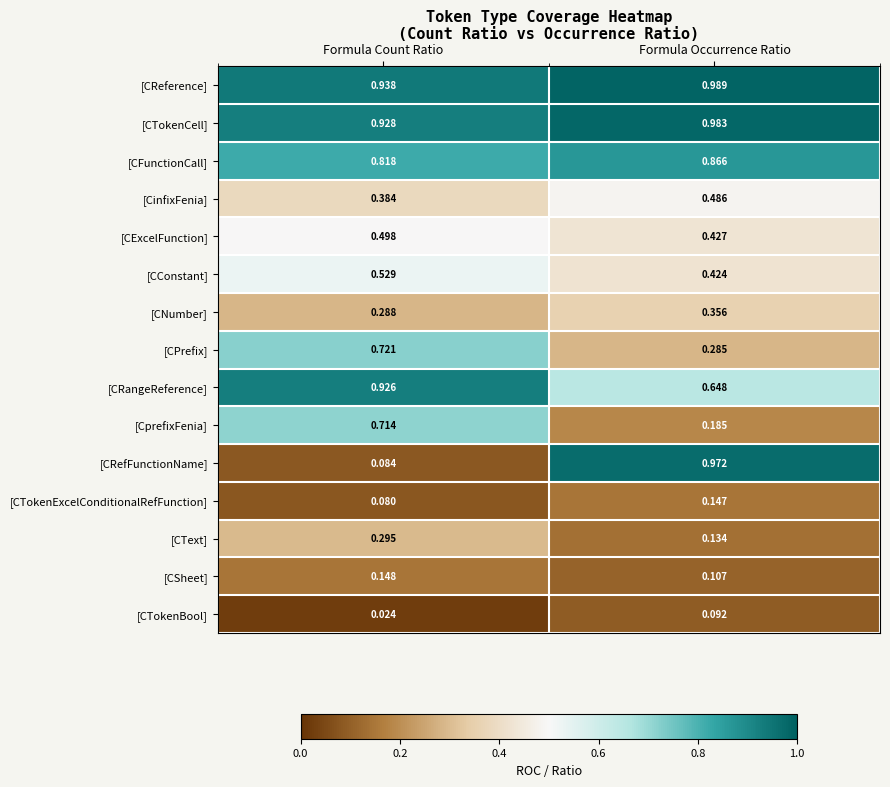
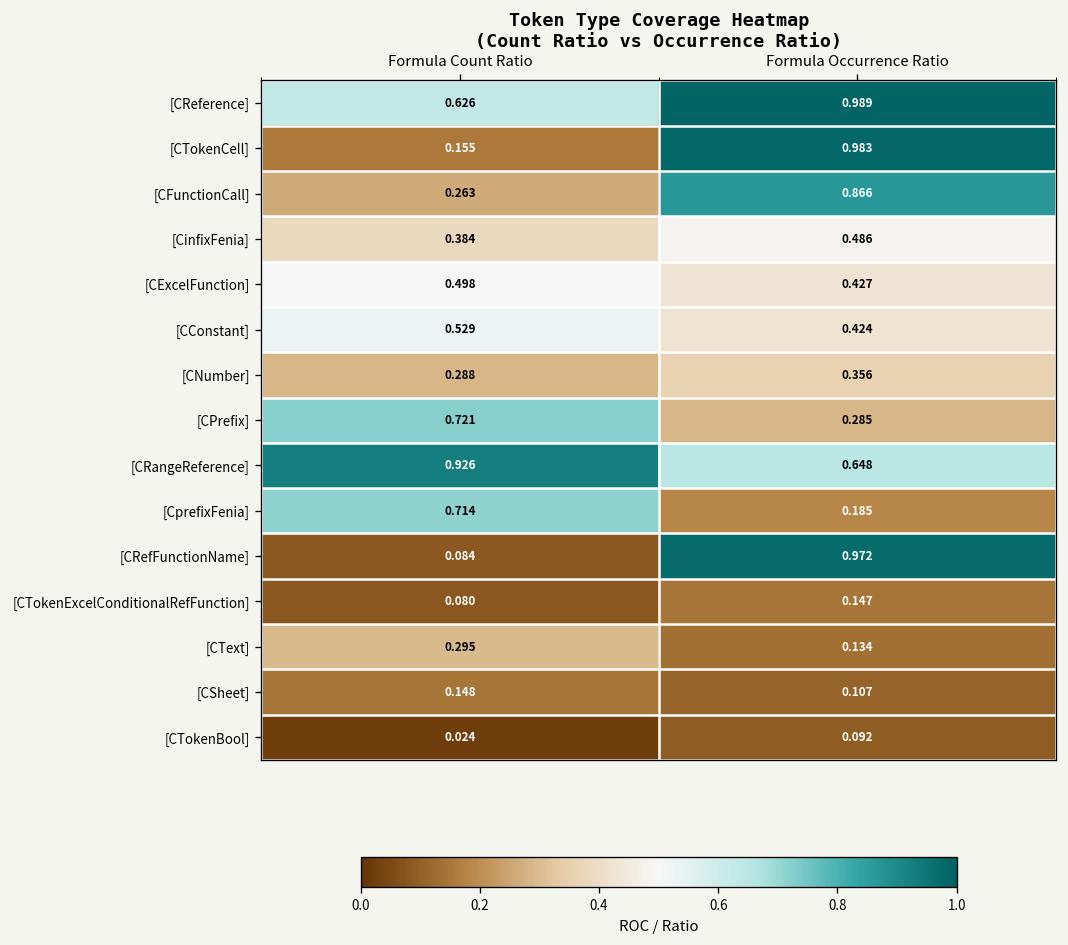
[CReference], Formula Count Ratio: 0.938 -> 0.626
[CTokenCell], Formula Count Ratio: 0.928 -> 0.155
[CFunctionCall], Formula Count Ratio: 0.818 -> 0.263
